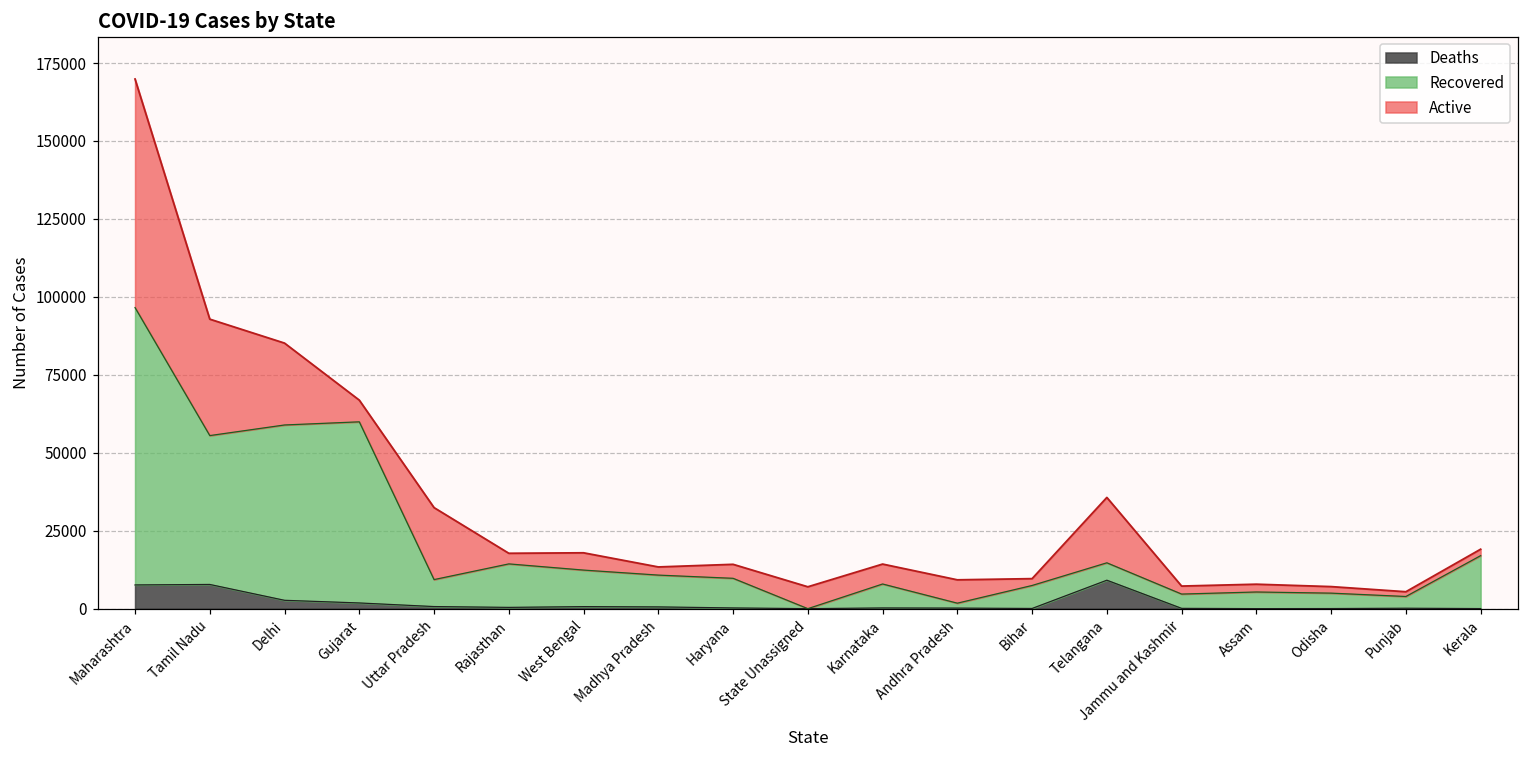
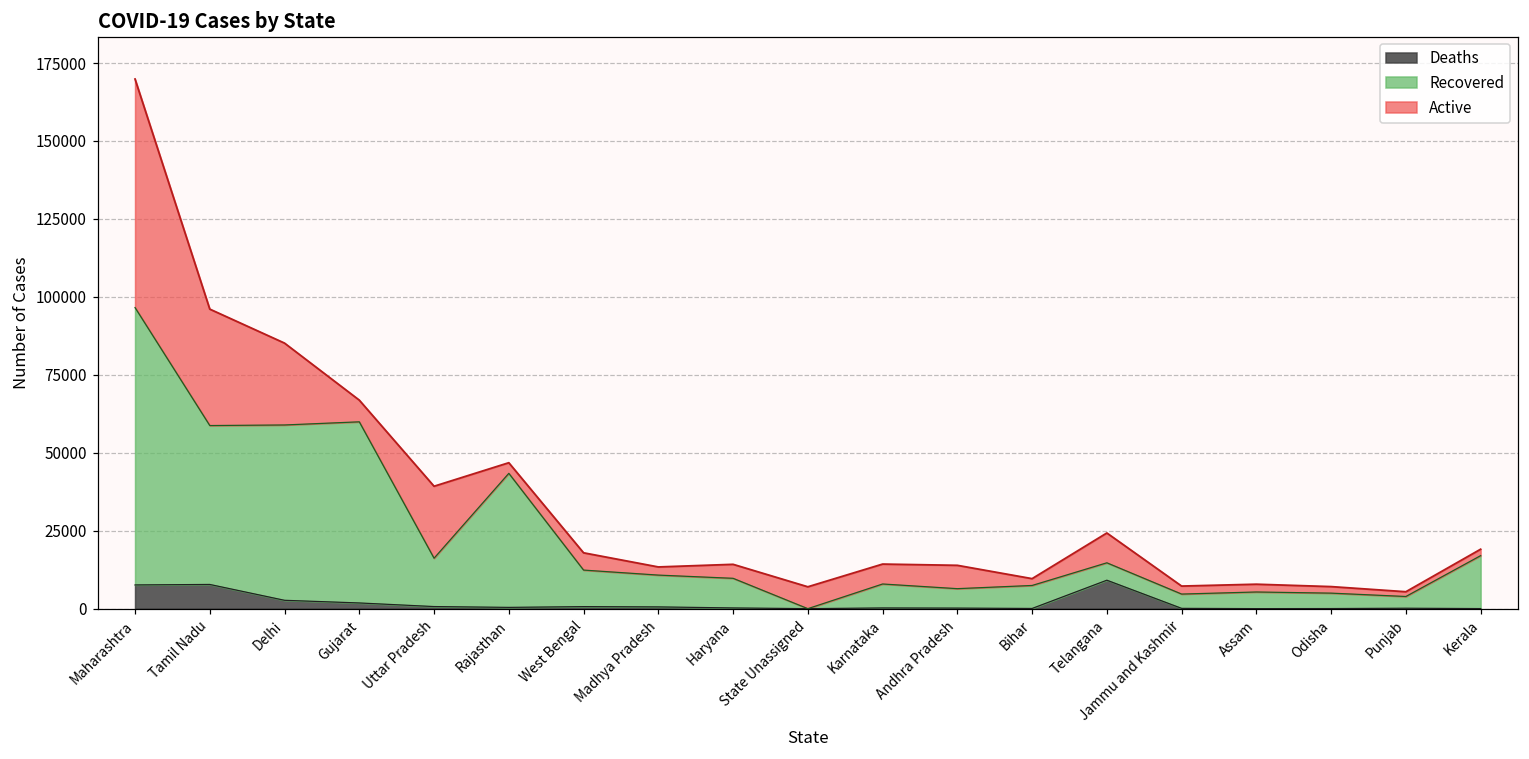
Recovered, Tamil Nadu: 48000 -> 51000
Recovered, Uttar Pradesh: 9000 -> 16000
Recovered, Rajasthan: 14000 -> 43000
Recovered, Andhra Pradesh: 2000 -> 6000
Active, Telangana: 21000 -> 10000
